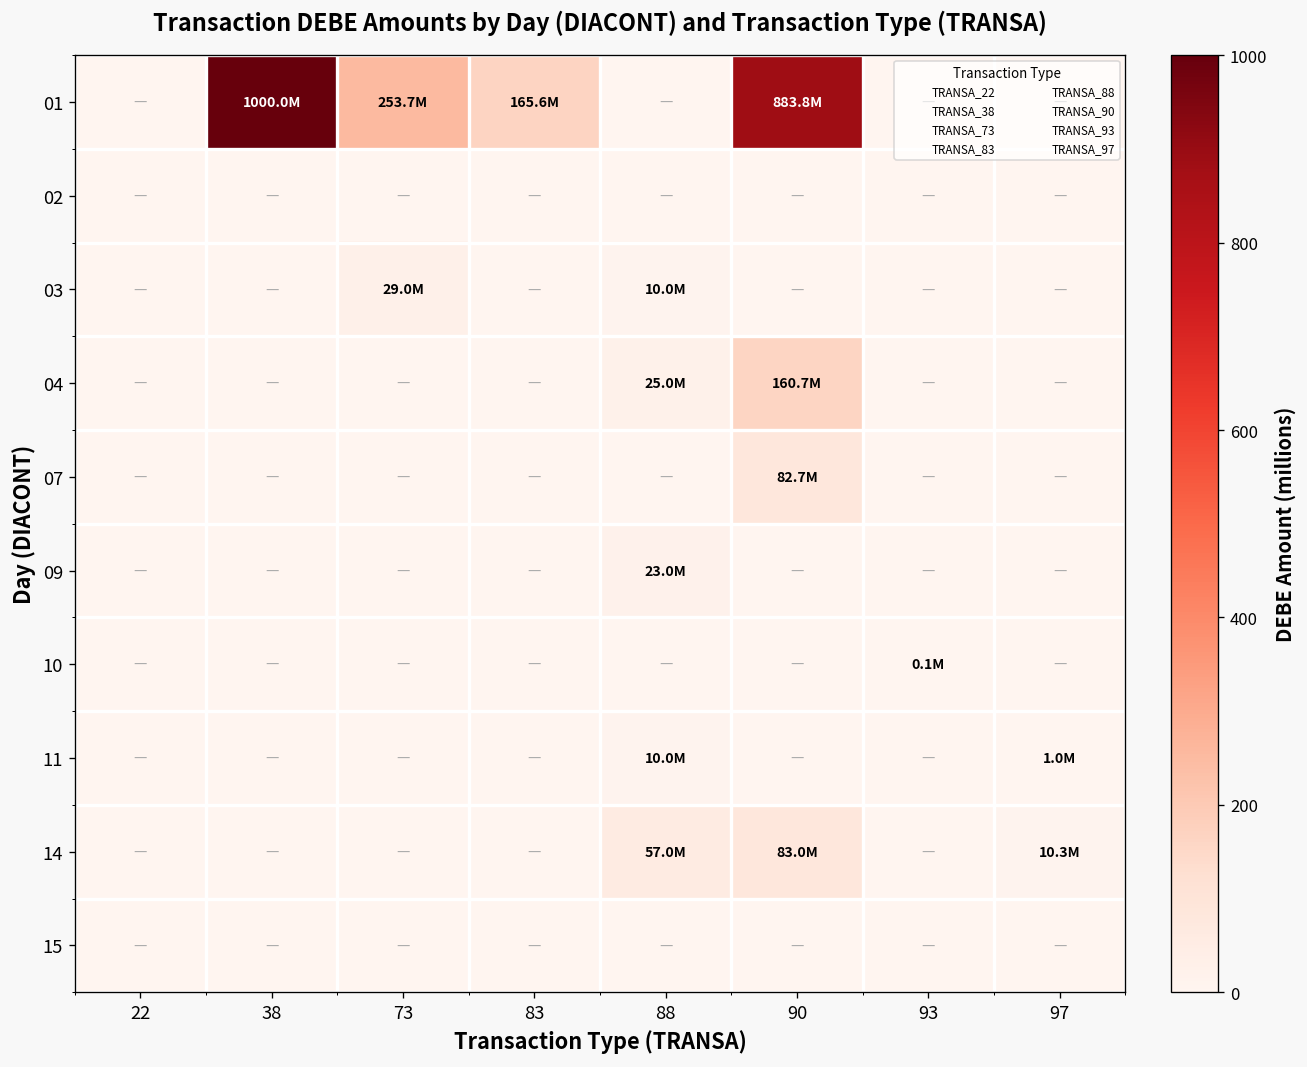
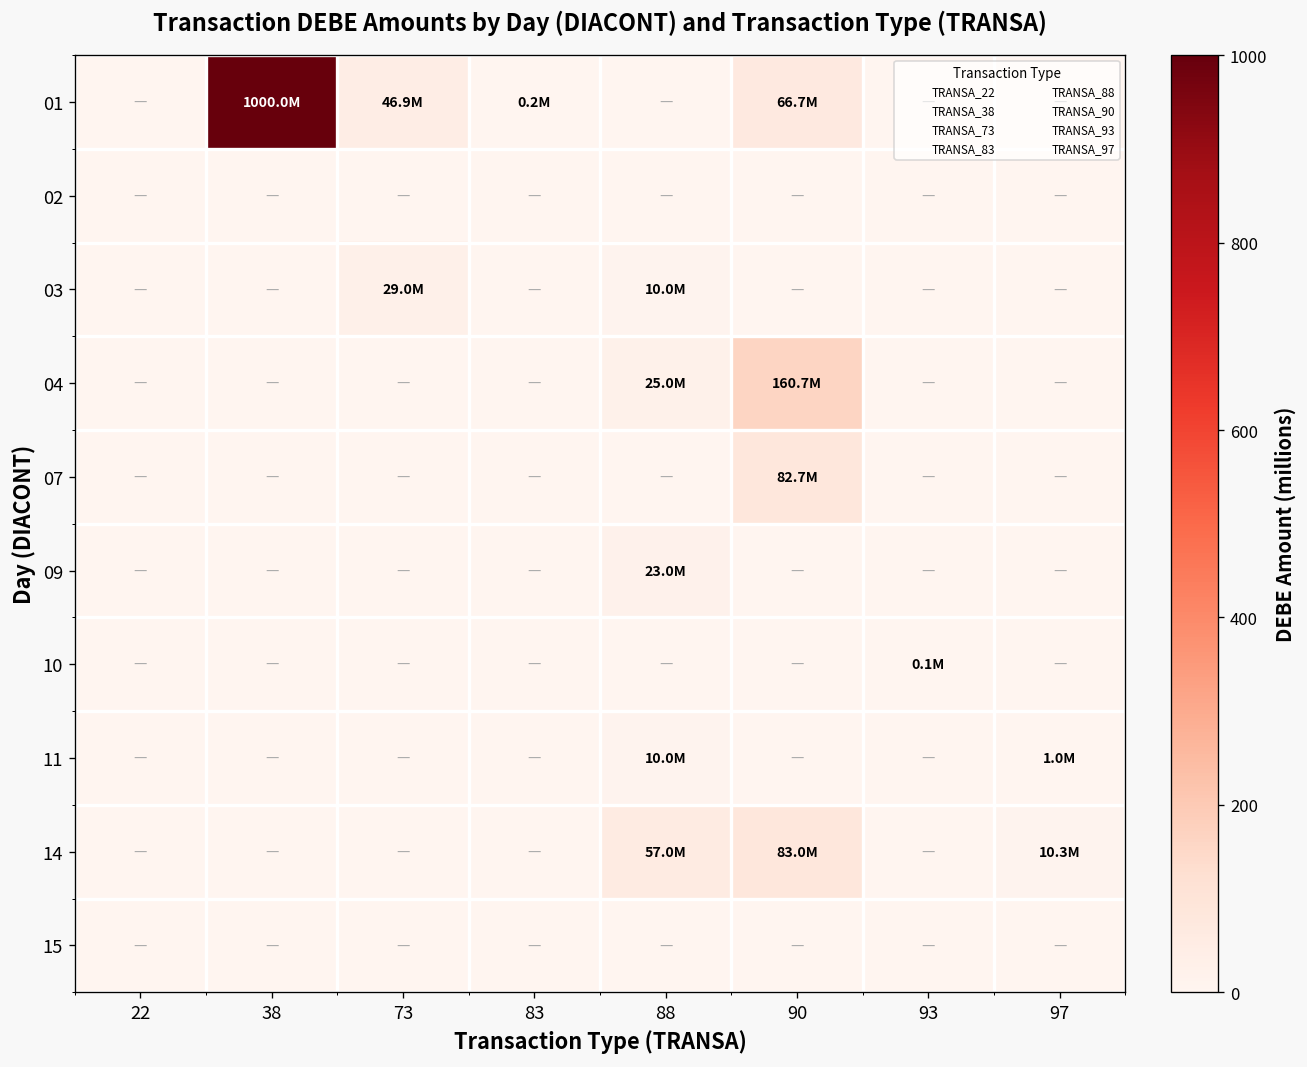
01, 73: 253.7M -> 46.9M
01, 83: 165.6M -> 0.2M
01, 90: 883.8M -> 66.7M
